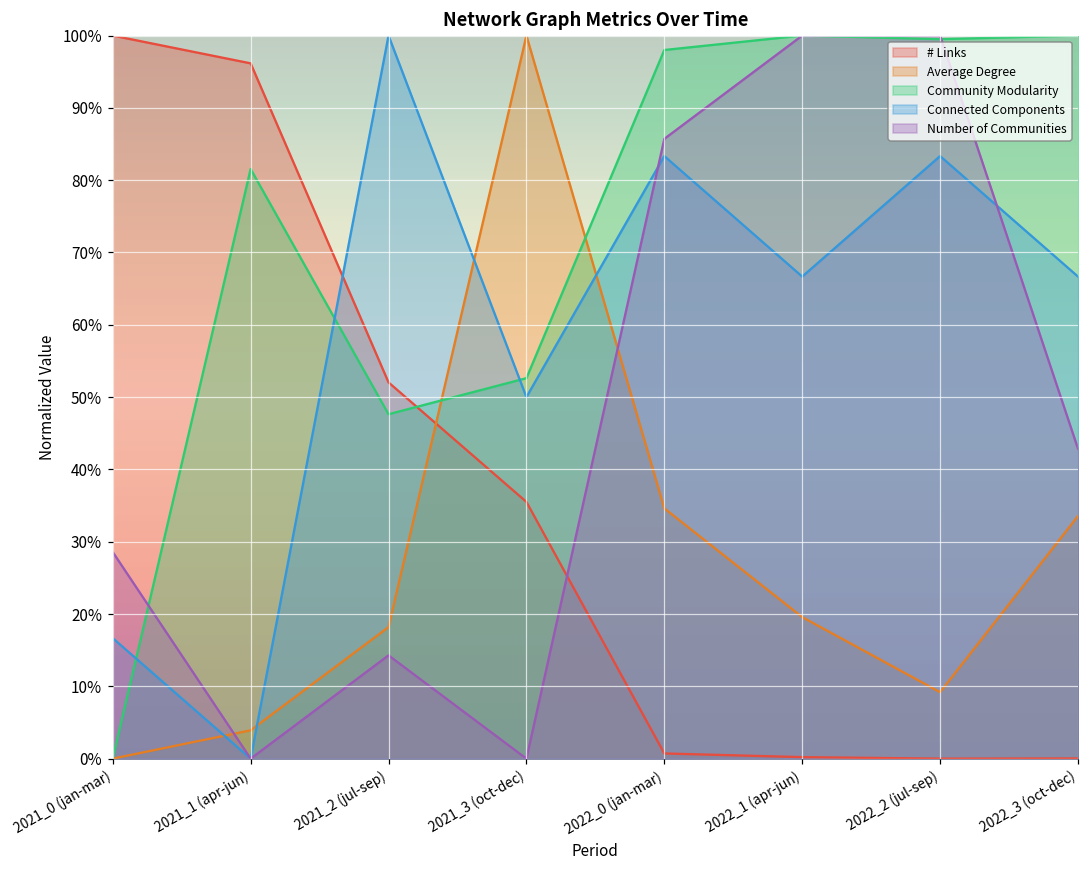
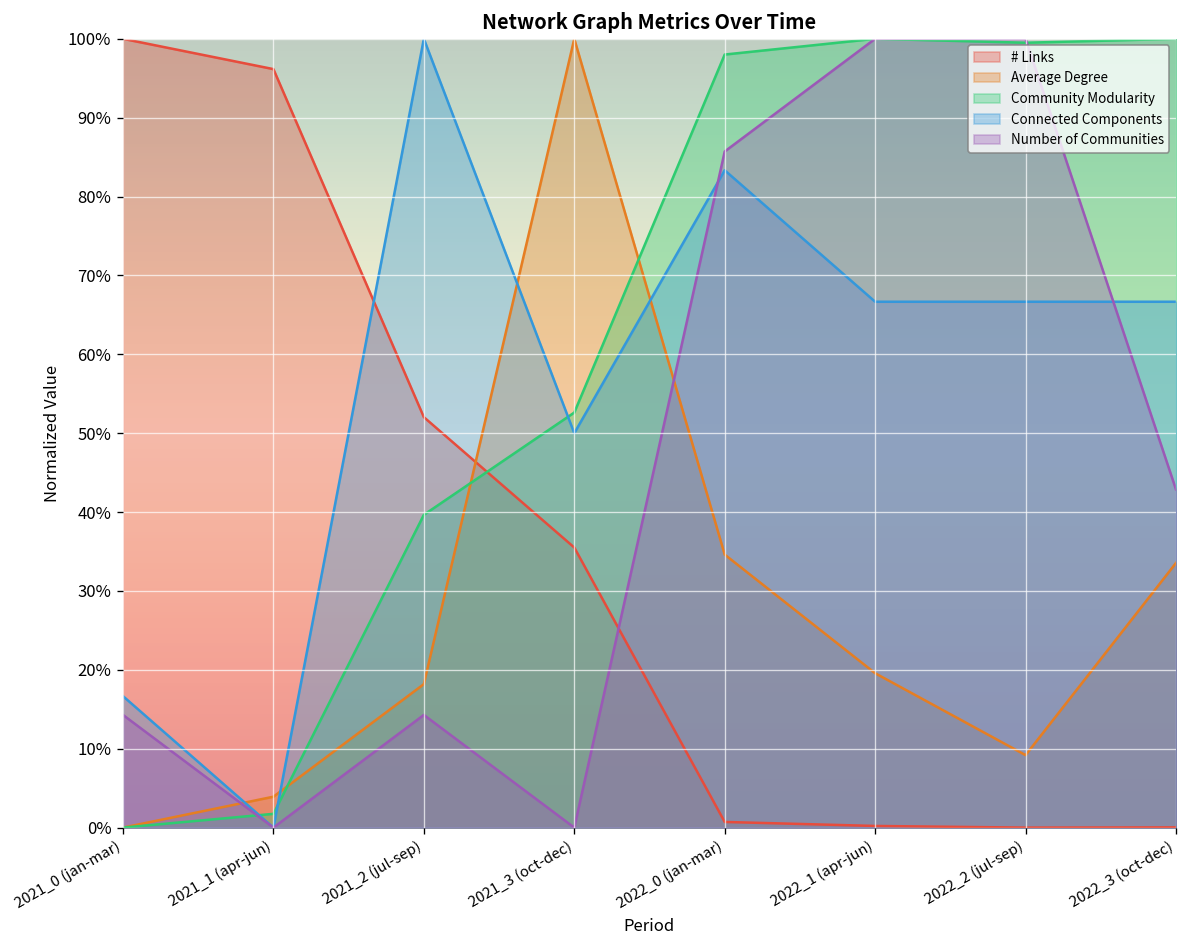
Number of Communities, 2021_0 (jan-mar): 29% -> 14%
Community Modularity, 2021_1 (apr-jun): 82% -> 2%
Community Modularity, 2021_2 (jul-sep): 48% -> 40%
Connected Components, 2022_2 (jul-sep): 83% -> 67%
